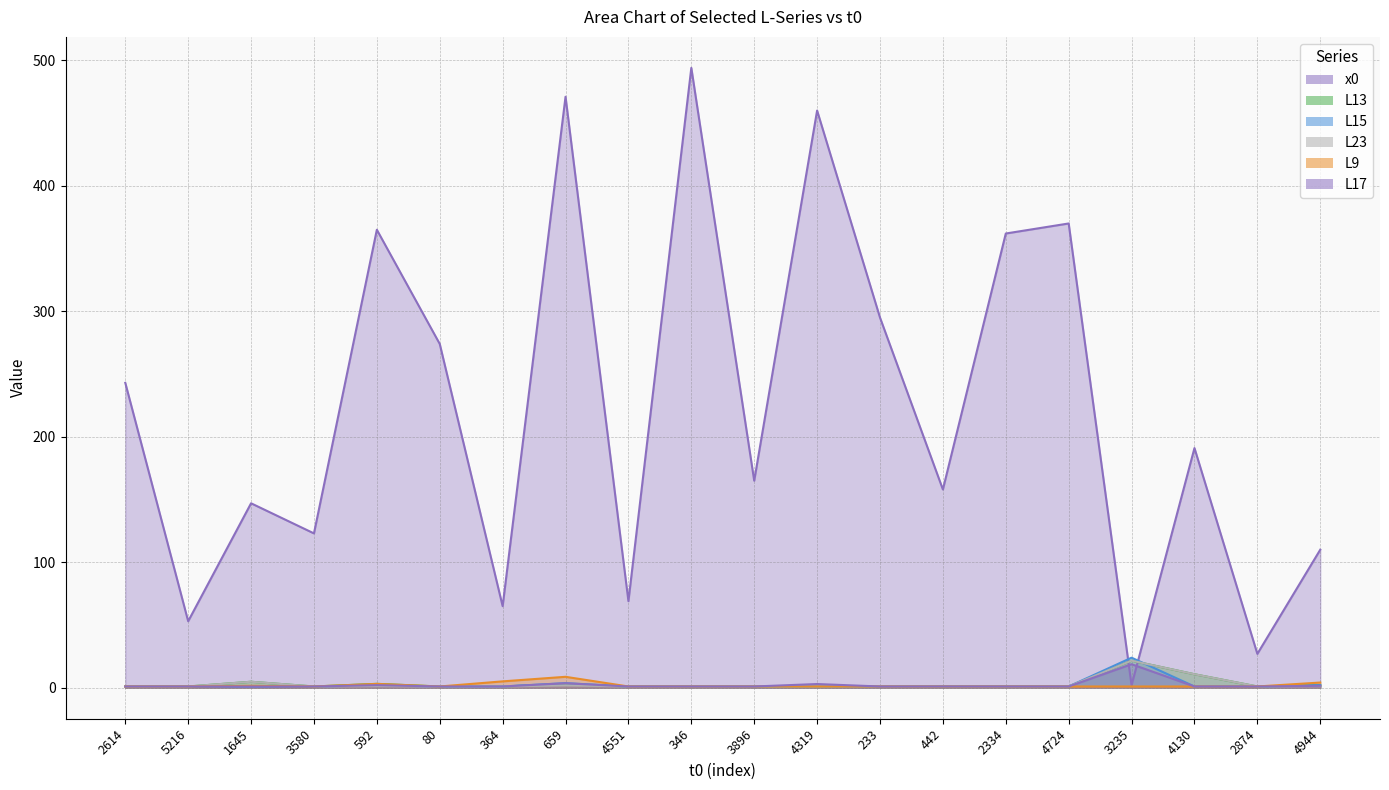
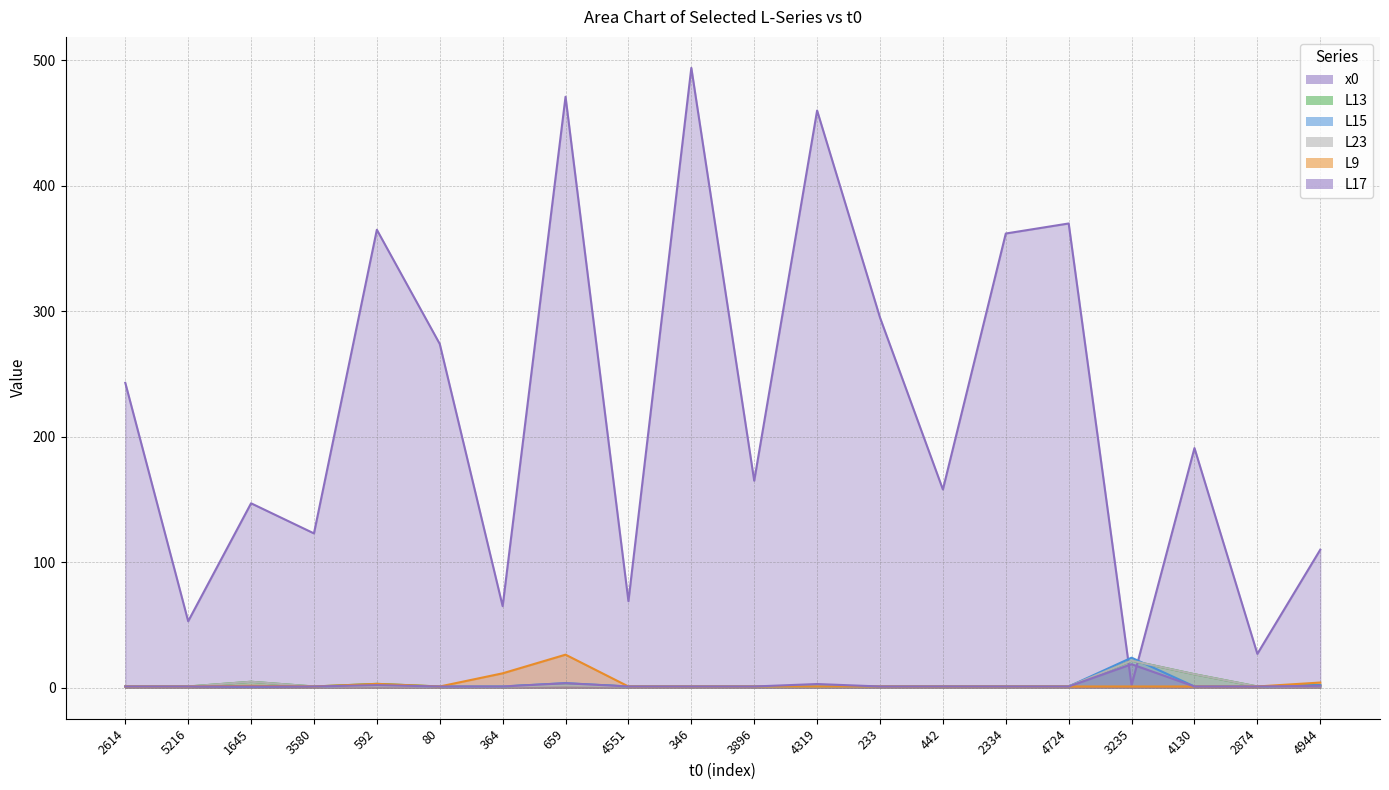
L9, 364: 5 -> 11
L9, 659: 9 -> 26
